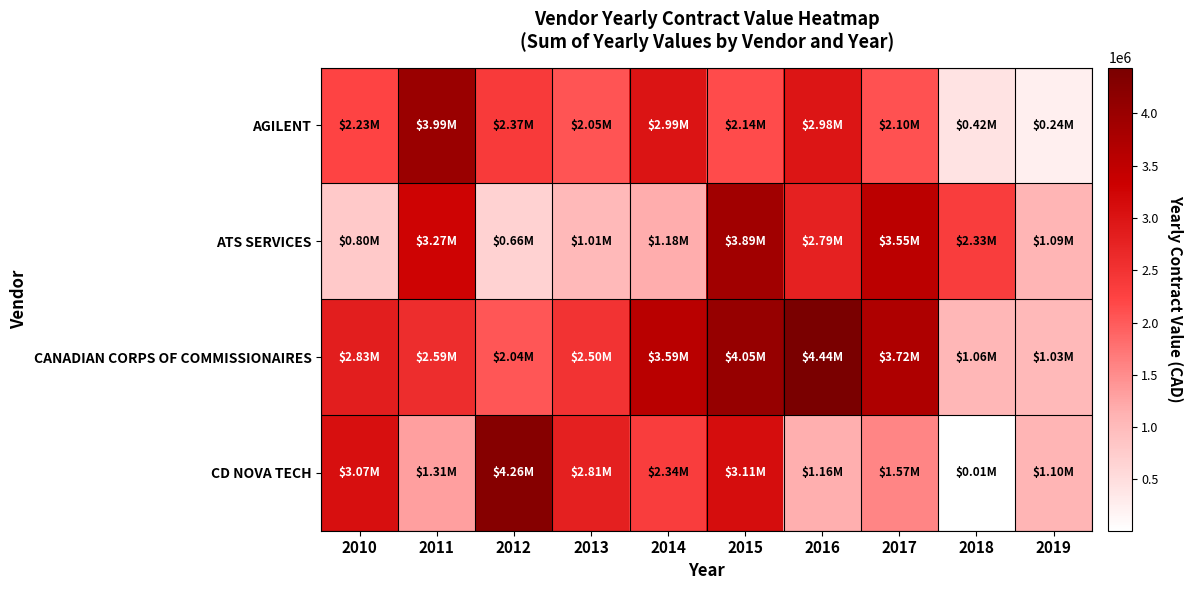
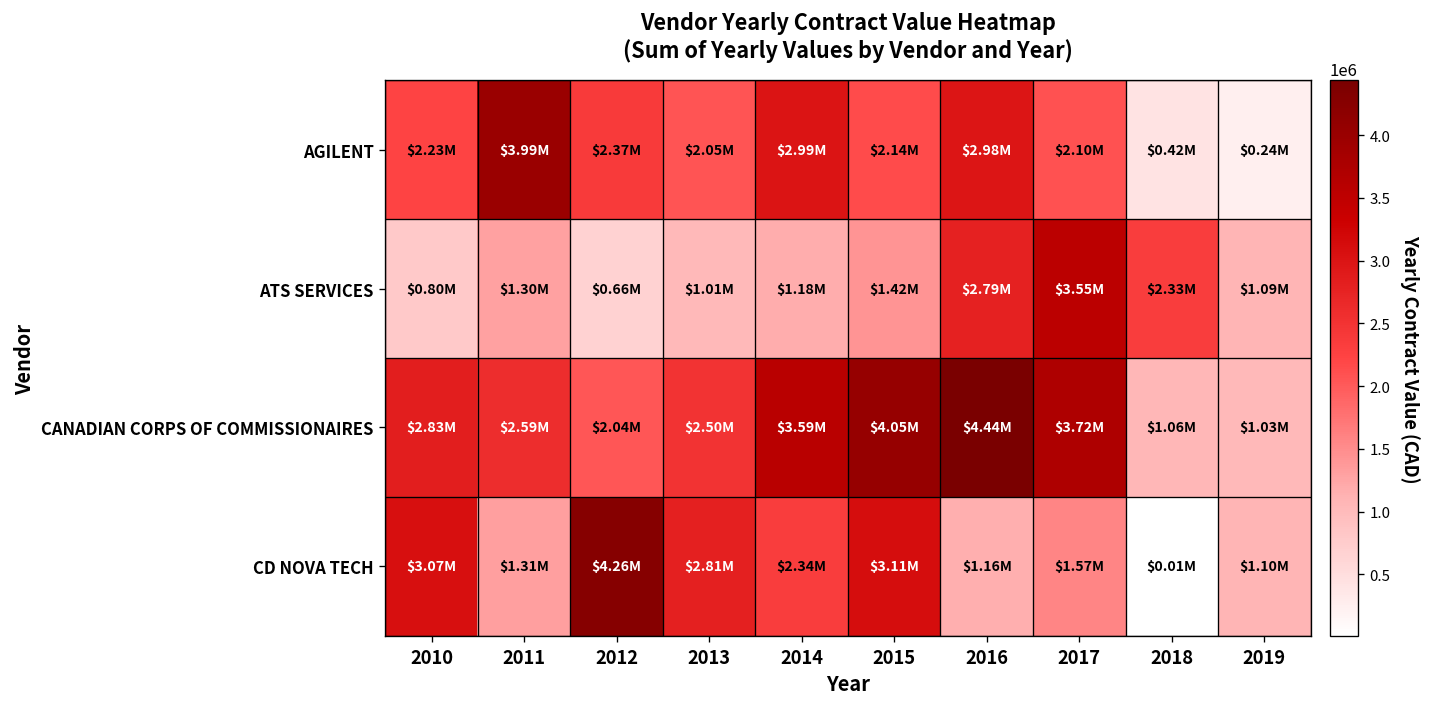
ATS SERVICES, 2011: $3.27M -> $1.30M
ATS SERVICES, 2015: $3.89M -> $1.42M
